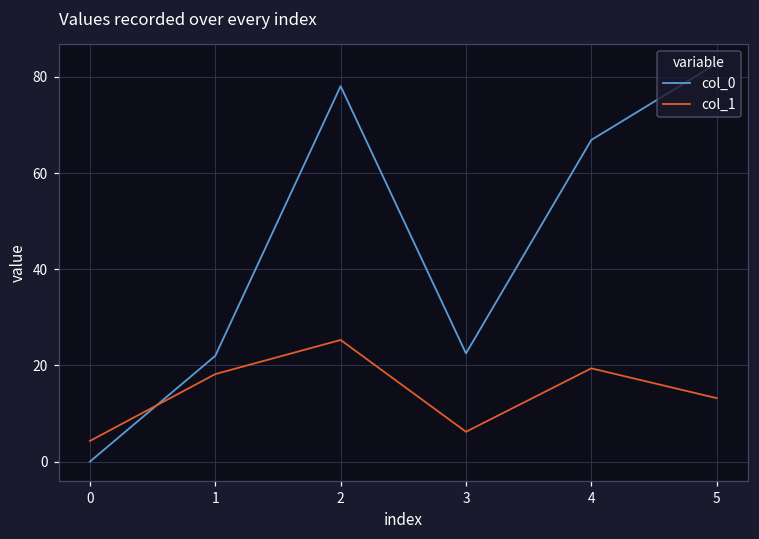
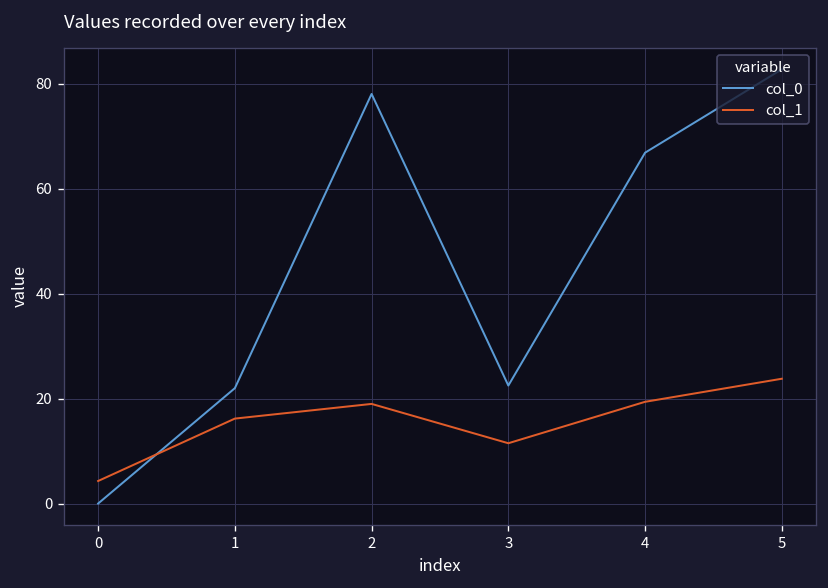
col_1, 1: 18 -> 16
col_1, 2: 25 -> 19
col_1, 3: 6 -> 12
col_1, 5: 13 -> 24
